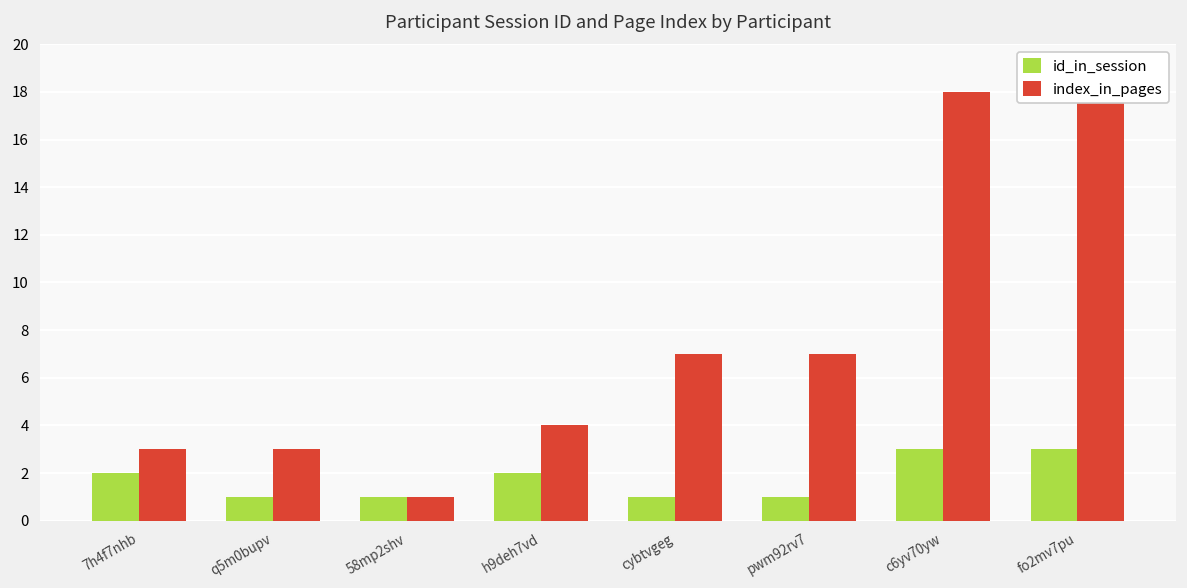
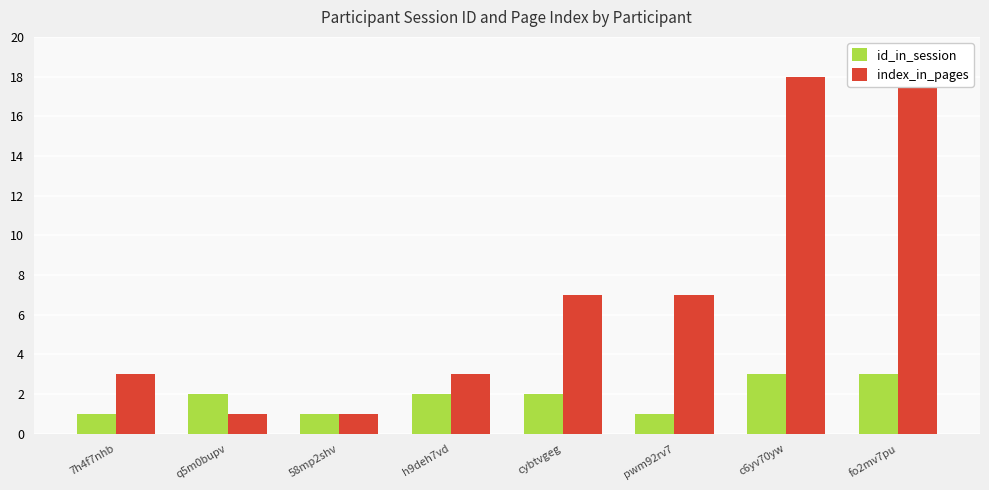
id_in_session, 7h4f7nhb: 2 -> 1
id_in_session, q5m0bupv: 1 -> 2
index_in_pages, q5m0bupv: 3 -> 1
index_in_pages, h9deh7vd: 4 -> 3
id_in_session, cybtvgeg: 1 -> 2
